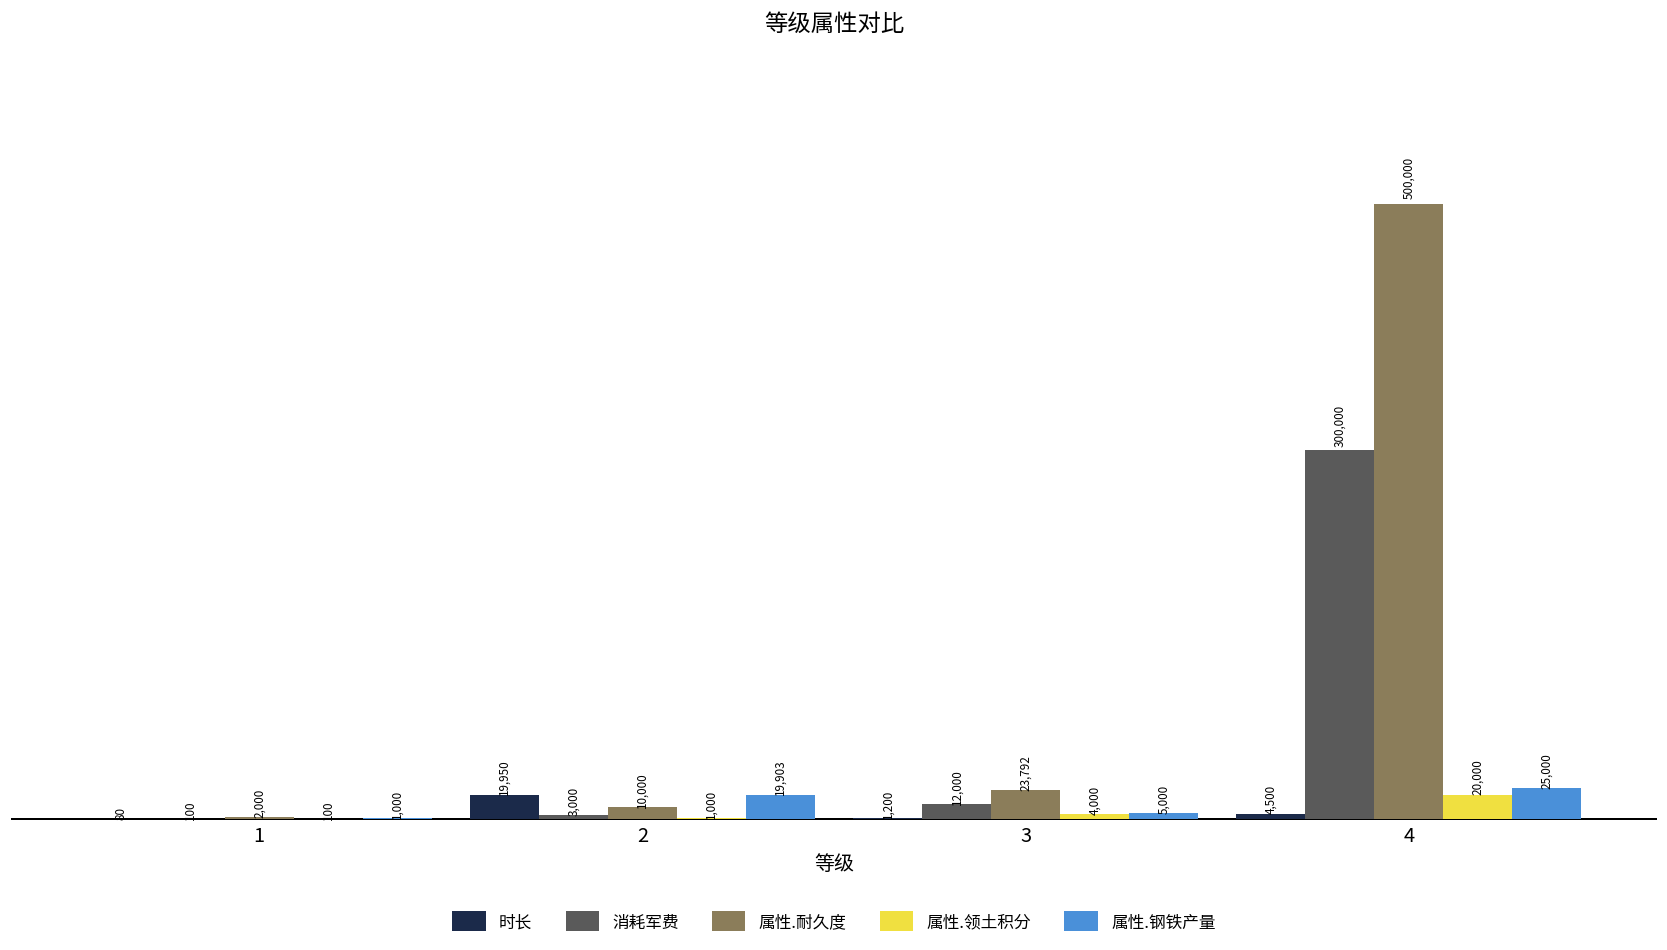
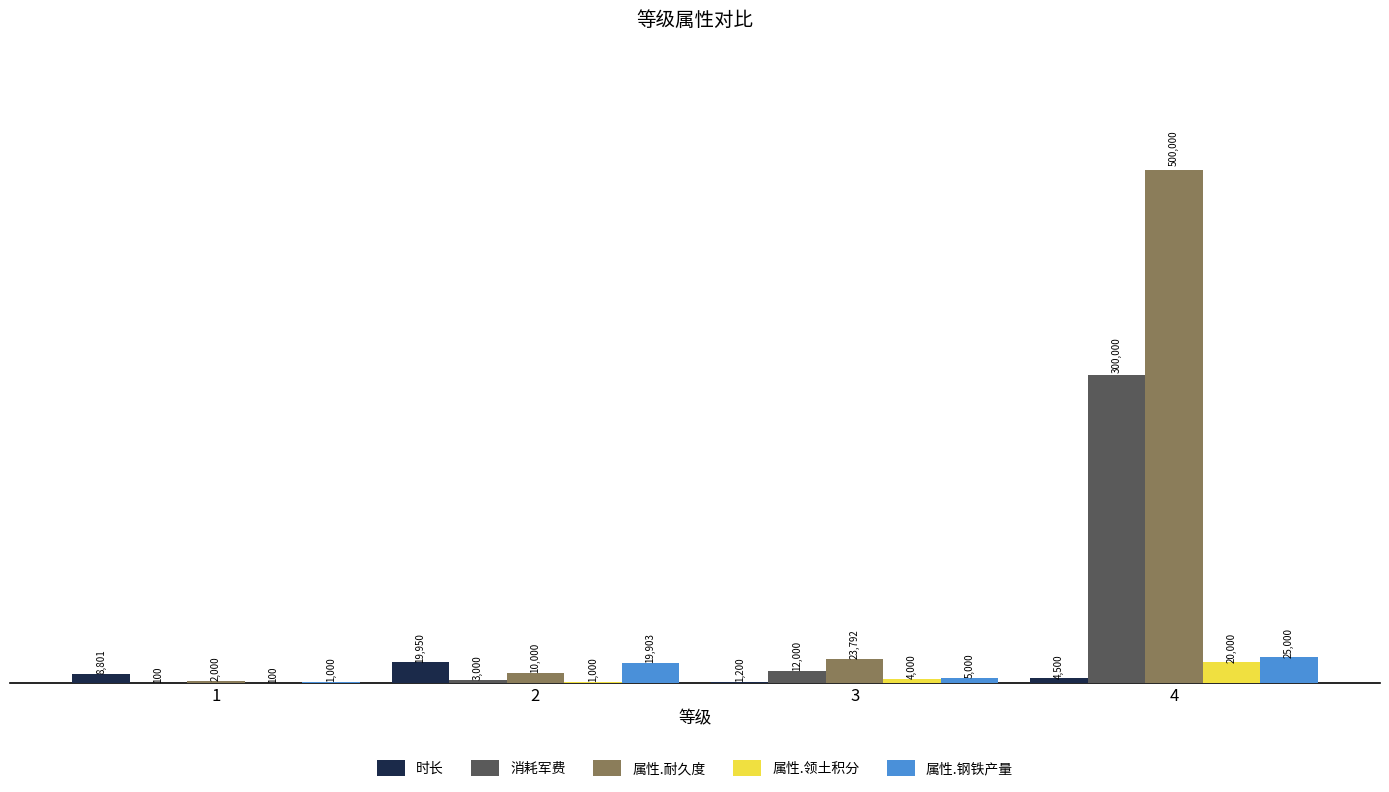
时长, 1: 80 -> 8,801
